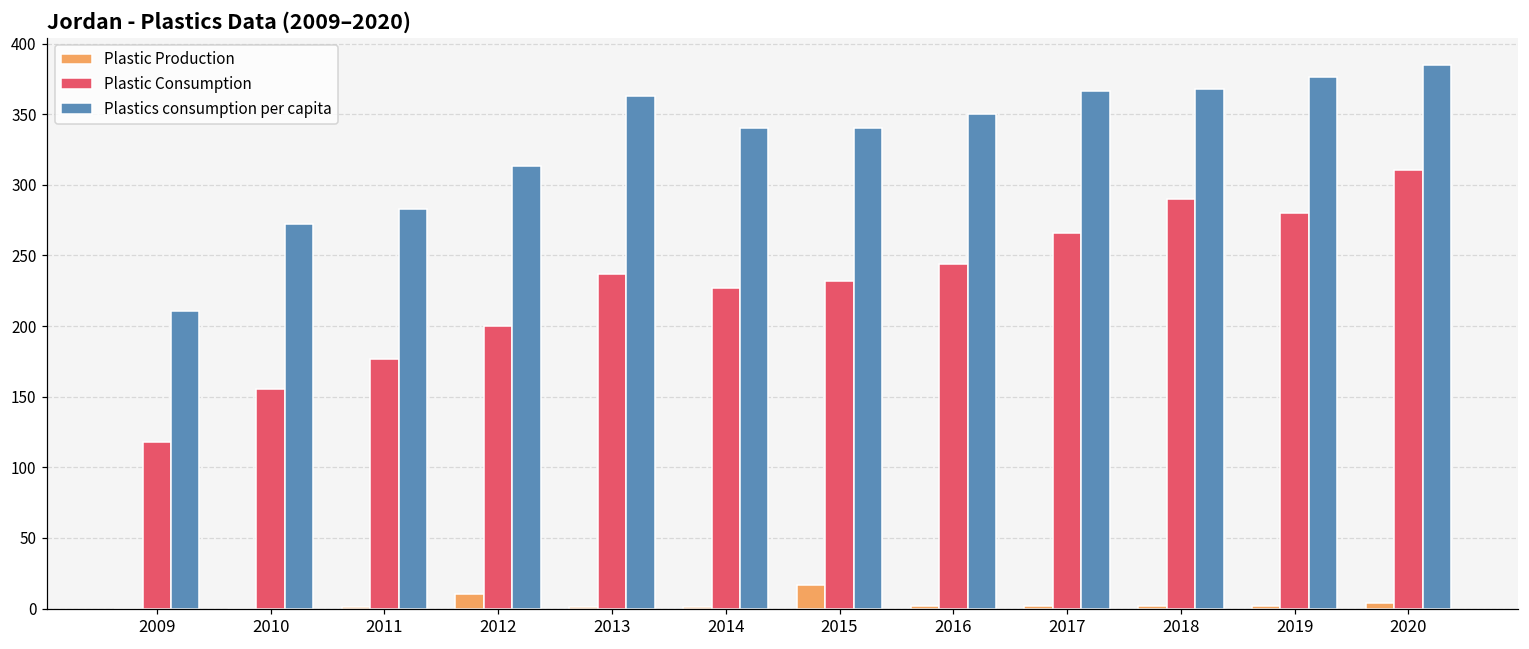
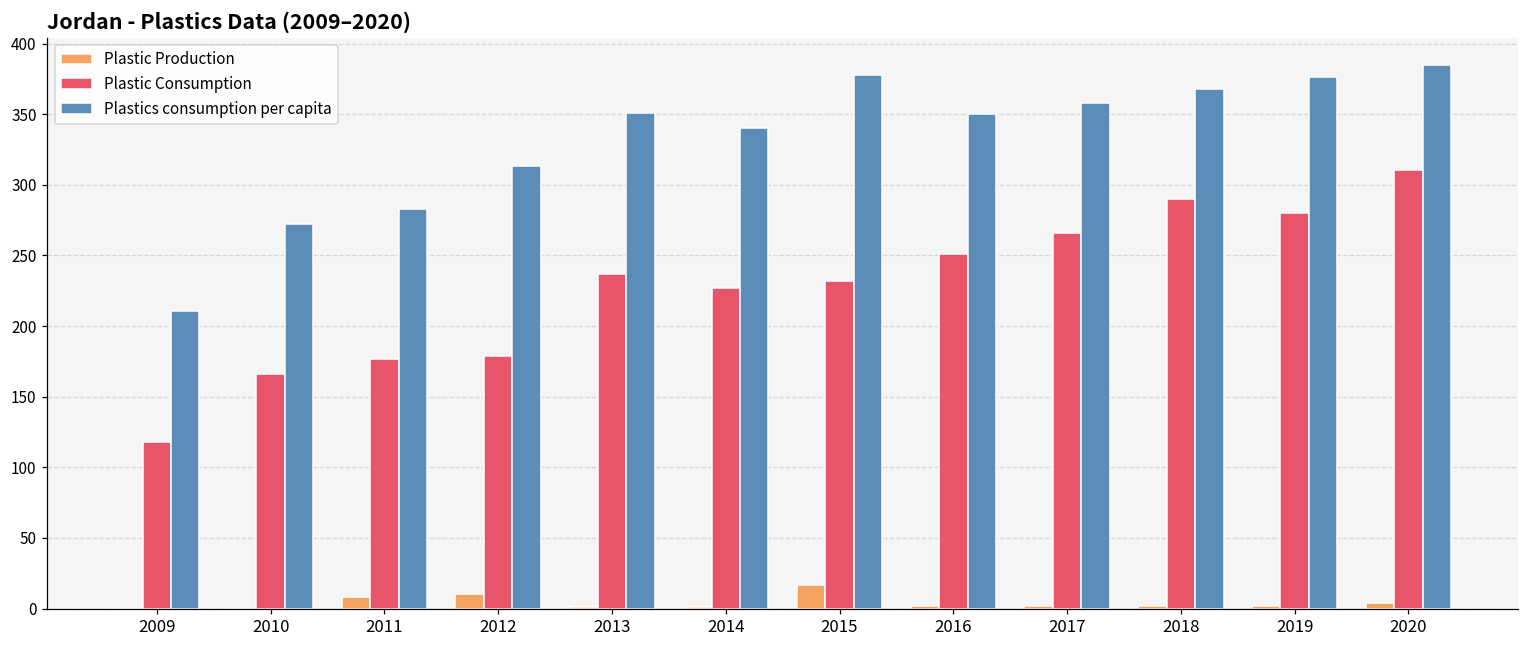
Plastic Consumption, 2010: 156 -> 166
Plastic Production, 2011: 1 -> 8
Plastic Consumption, 2012: 200 -> 179
Plastics consumption per capita, 2013: 363 -> 351
Plastics consumption per capita, 2015: 340 -> 378
Plastic Consumption, 2016: 244 -> 251
Plastics consumption per capita, 2017: 366 -> 358
